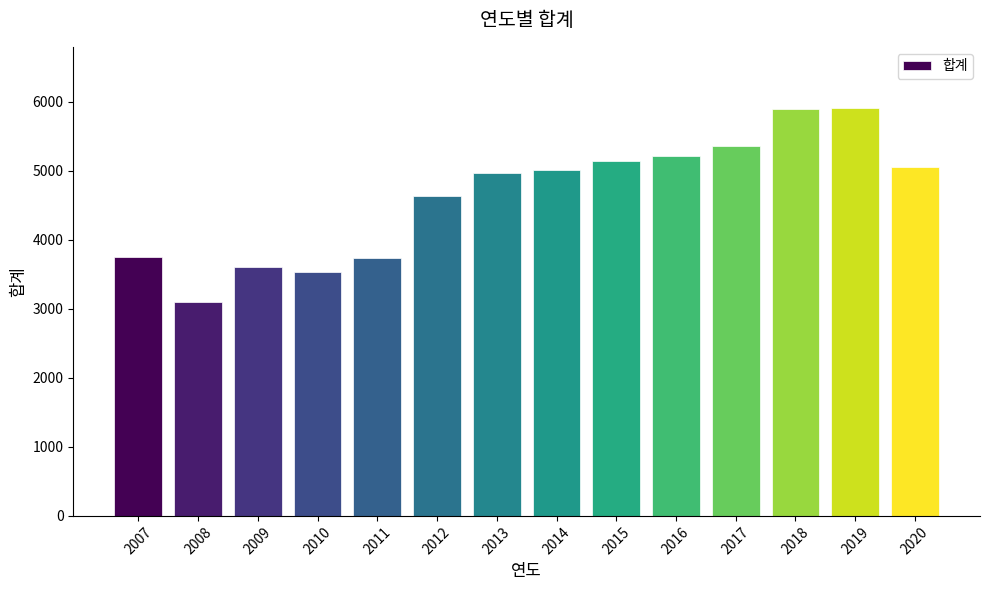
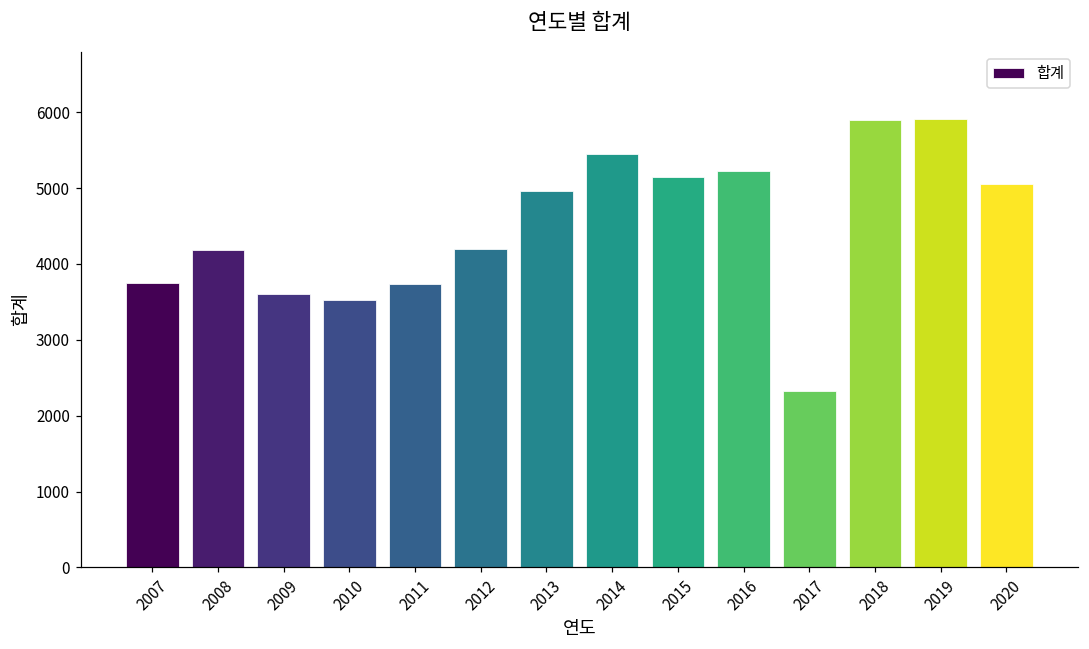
2008: 3100 -> 4200
2012: 4600 -> 4200
2014: 5000 -> 5500
2017: 5400 -> 2300
